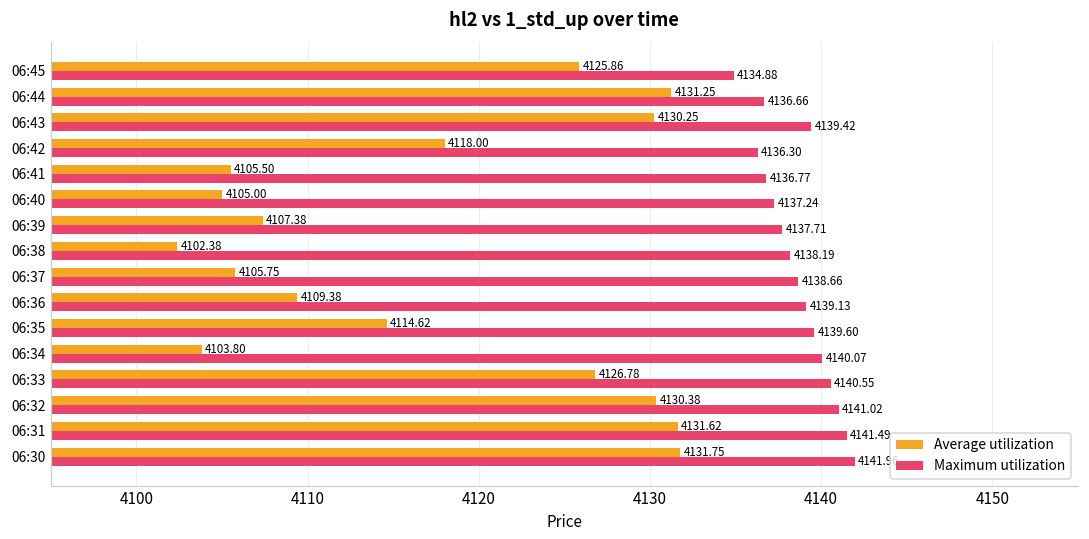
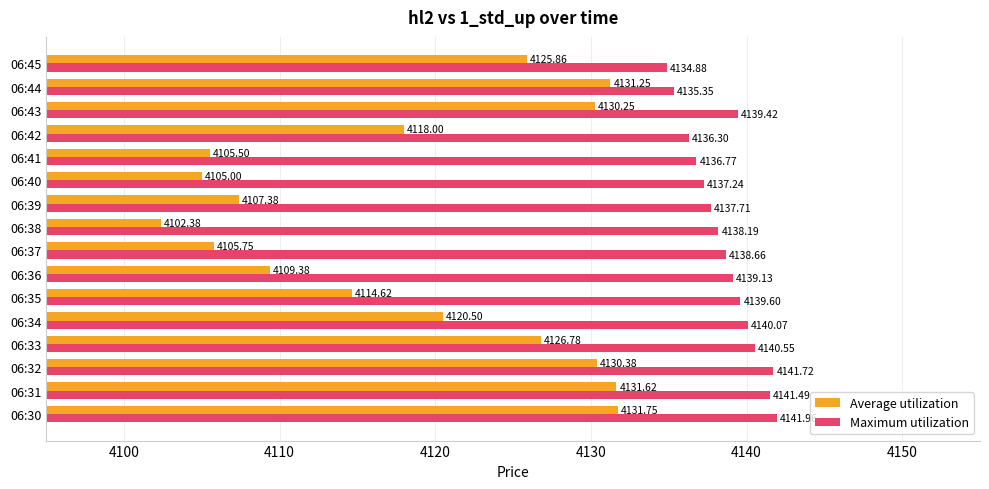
Maximum utilization, 06:44: 4136.66 -> 4135.35
Average utilization, 06:34: 4103.80 -> 4120.50
Maximum utilization, 06:32: 4141.02 -> 4141.72
